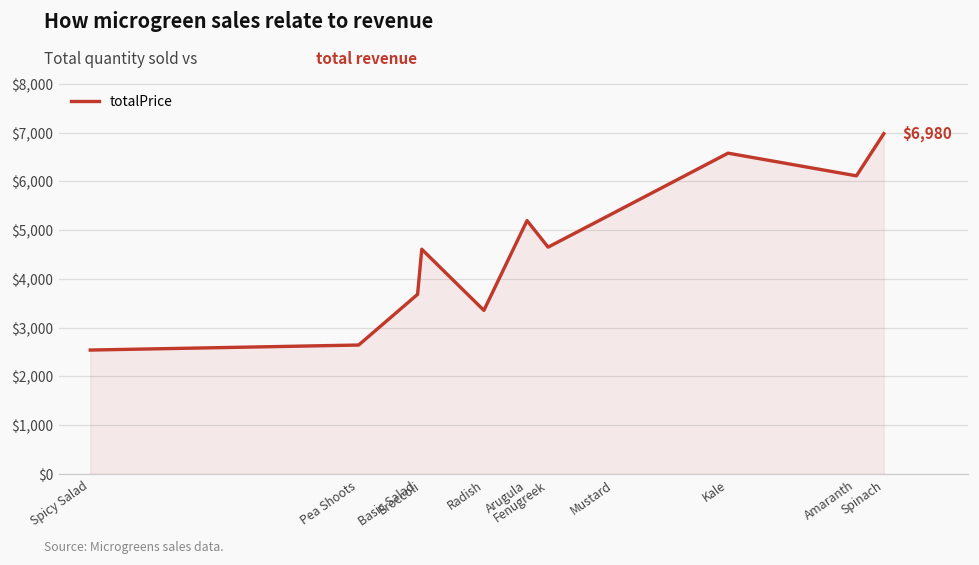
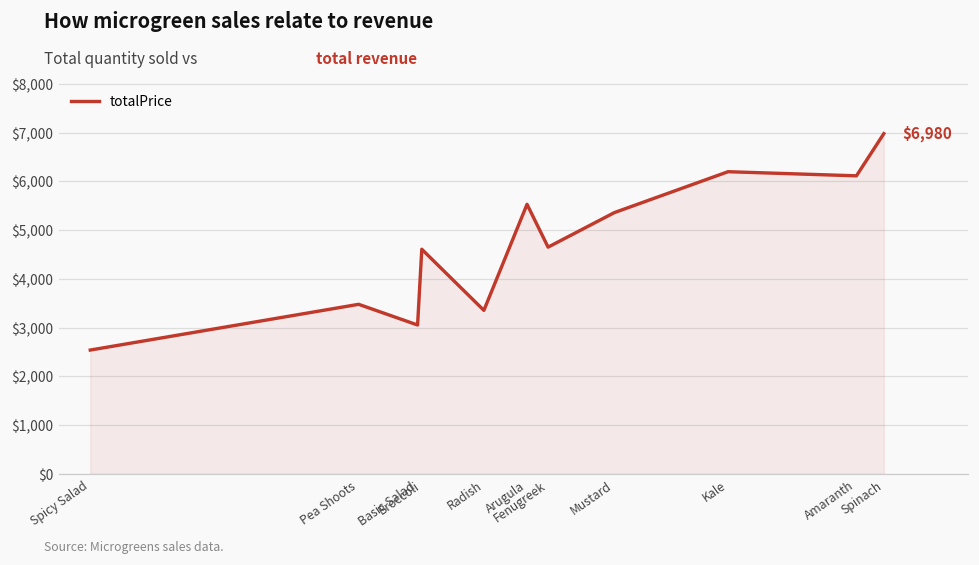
Pea Shoots: $2,600 -> $3,500
Basic Salad: $3,700 -> $3,100
Arugula: $5,200 -> $5,500
Kale: $6,600 -> $6,200
